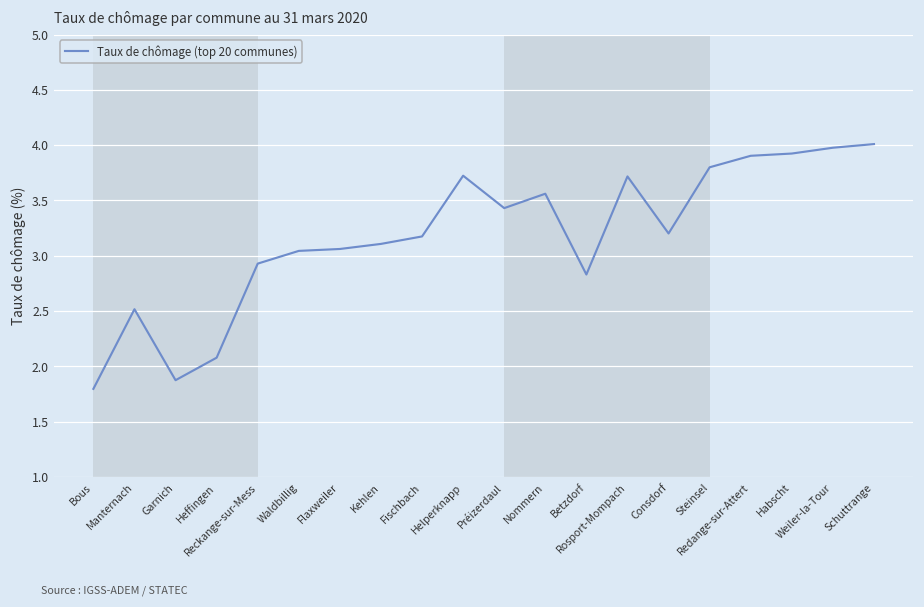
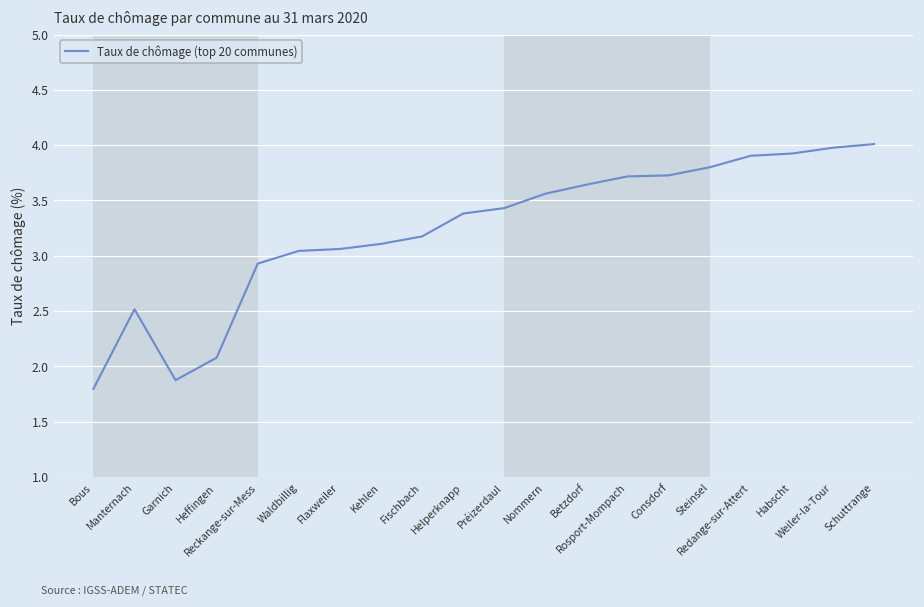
Helperknapp: 3.72 -> 3.38
Betzdorf: 2.83 -> 3.64
Consdorf: 3.20 -> 3.73
